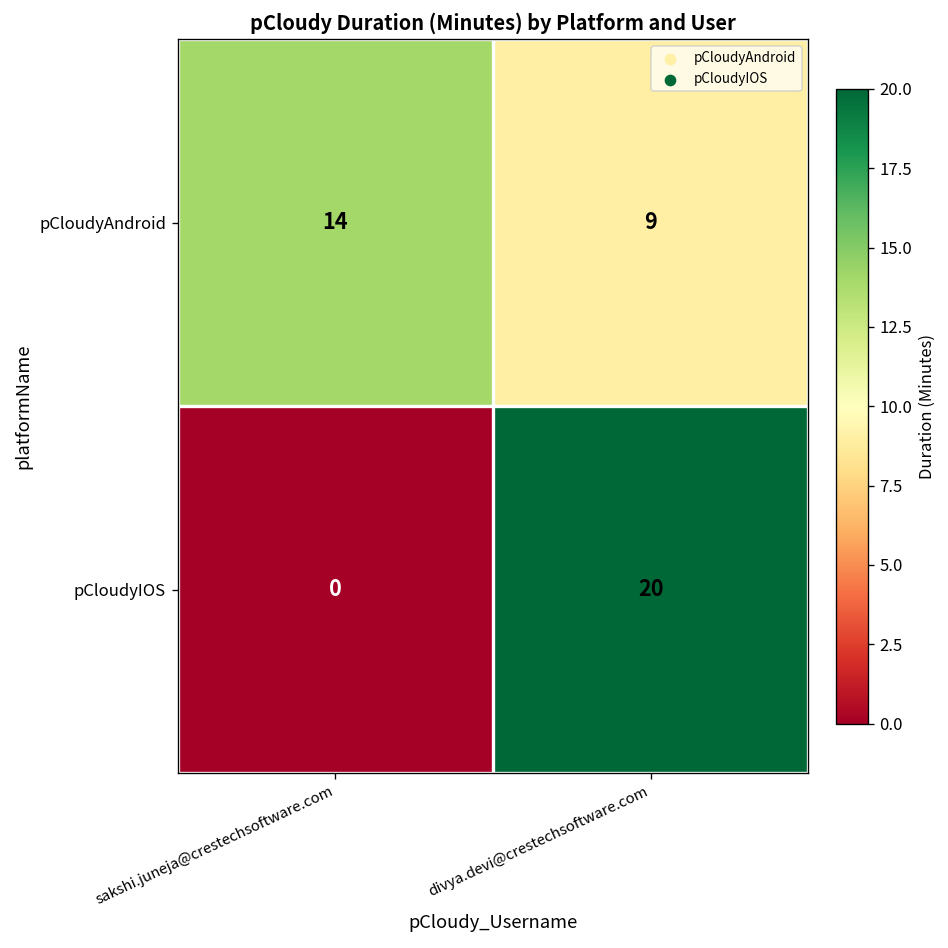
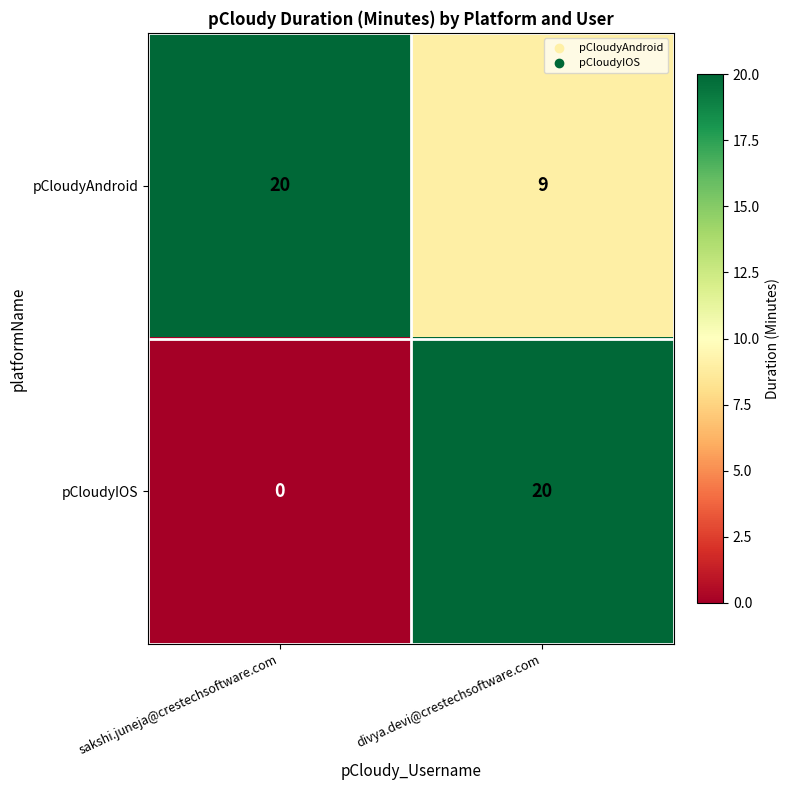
pCloudyAndroid, sakshi.juneja@crestechsoftware.com: 14 -> 20
